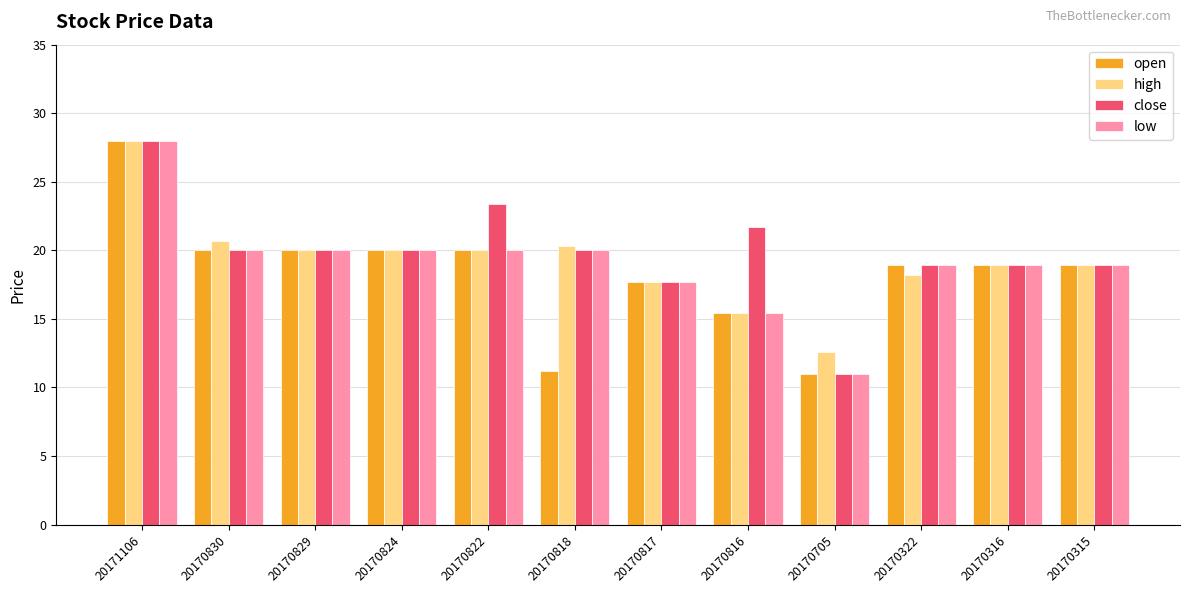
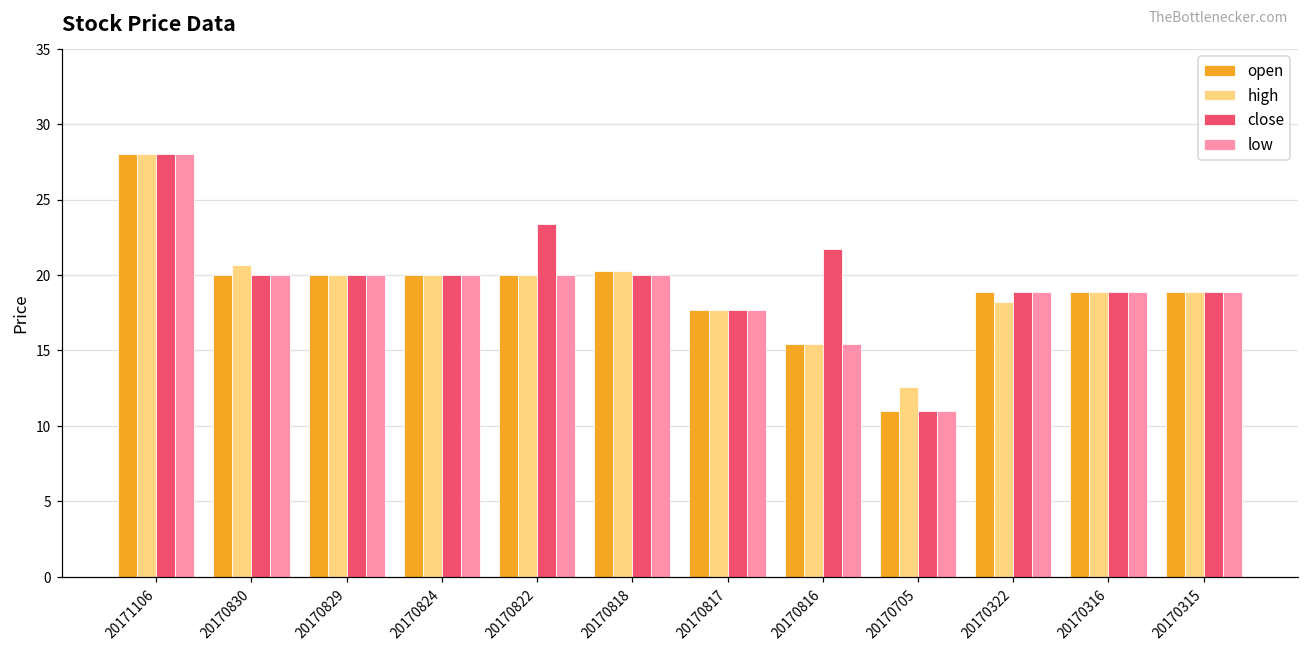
open, 20170818: 11.2 -> 20.3
